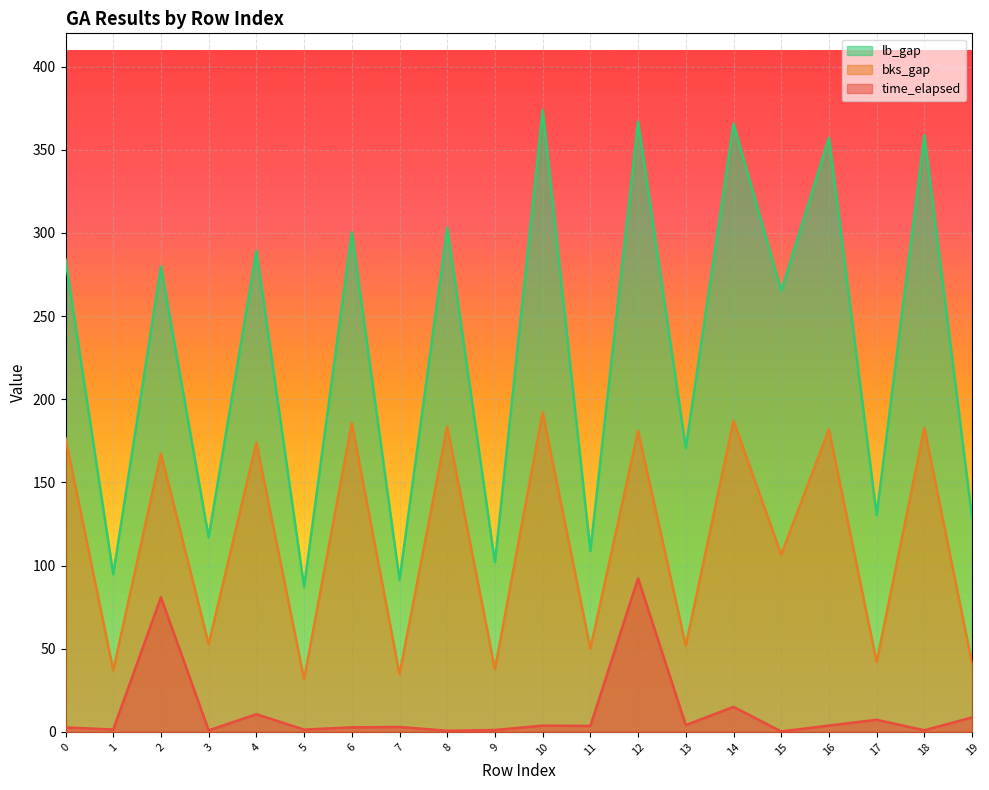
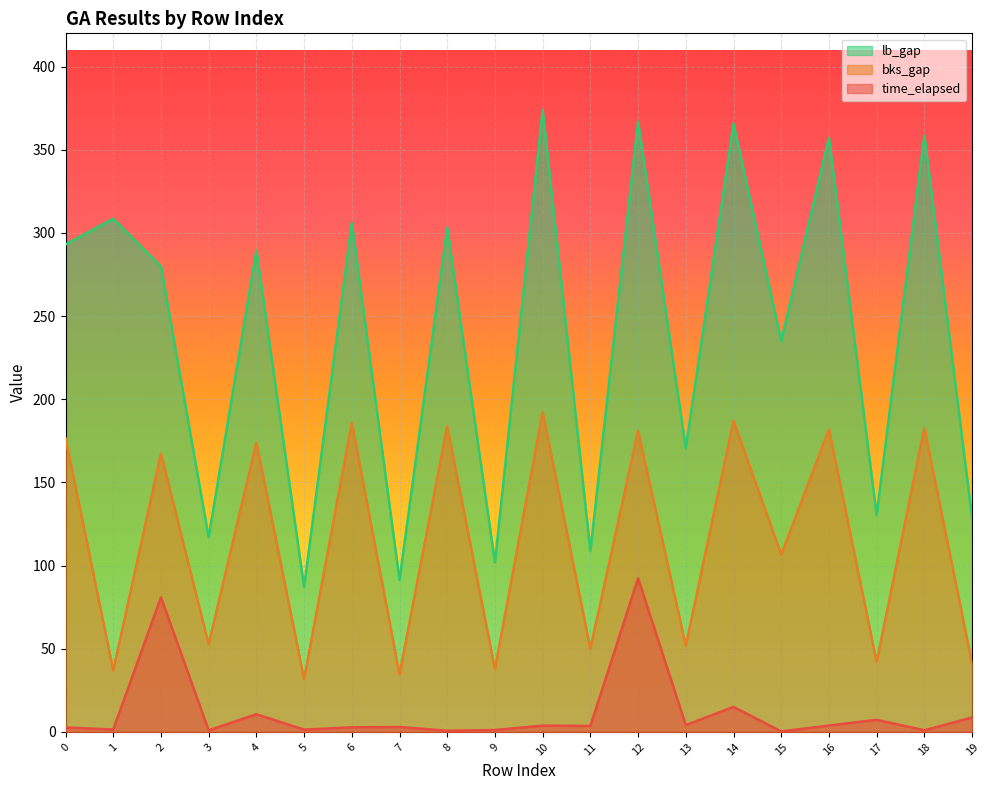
lb_gap, 0: 284 -> 293
lb_gap, 1: 95 -> 309
lb_gap, 6: 300 -> 306
lb_gap, 15: 265 -> 235
